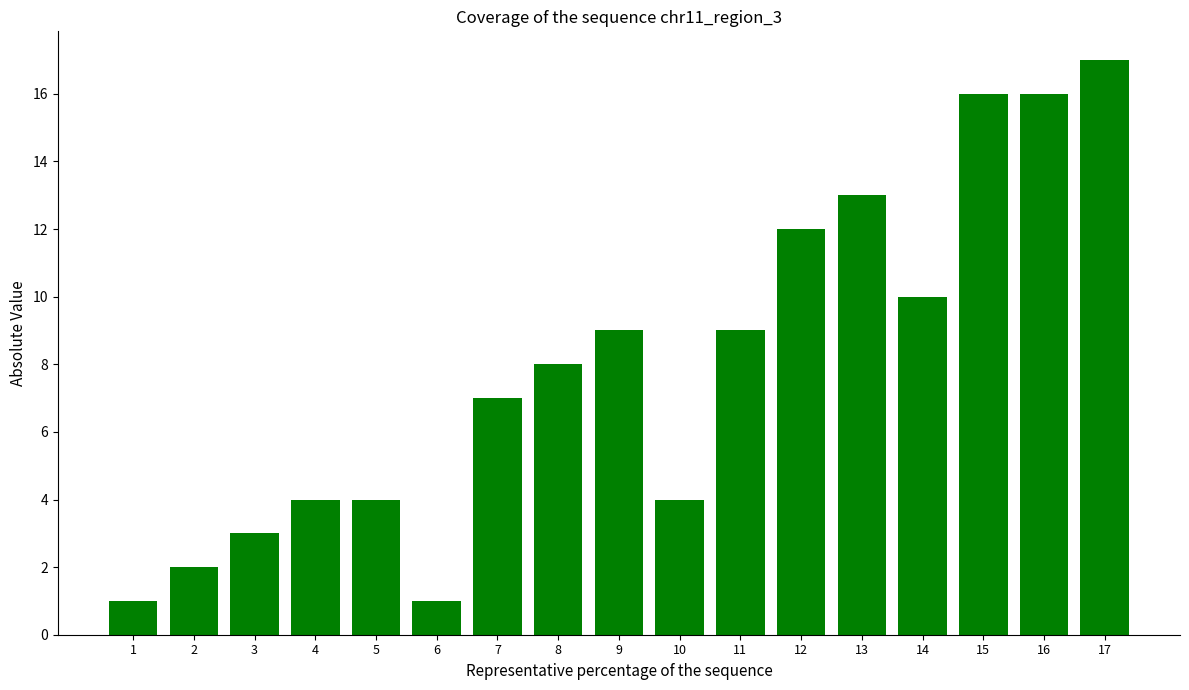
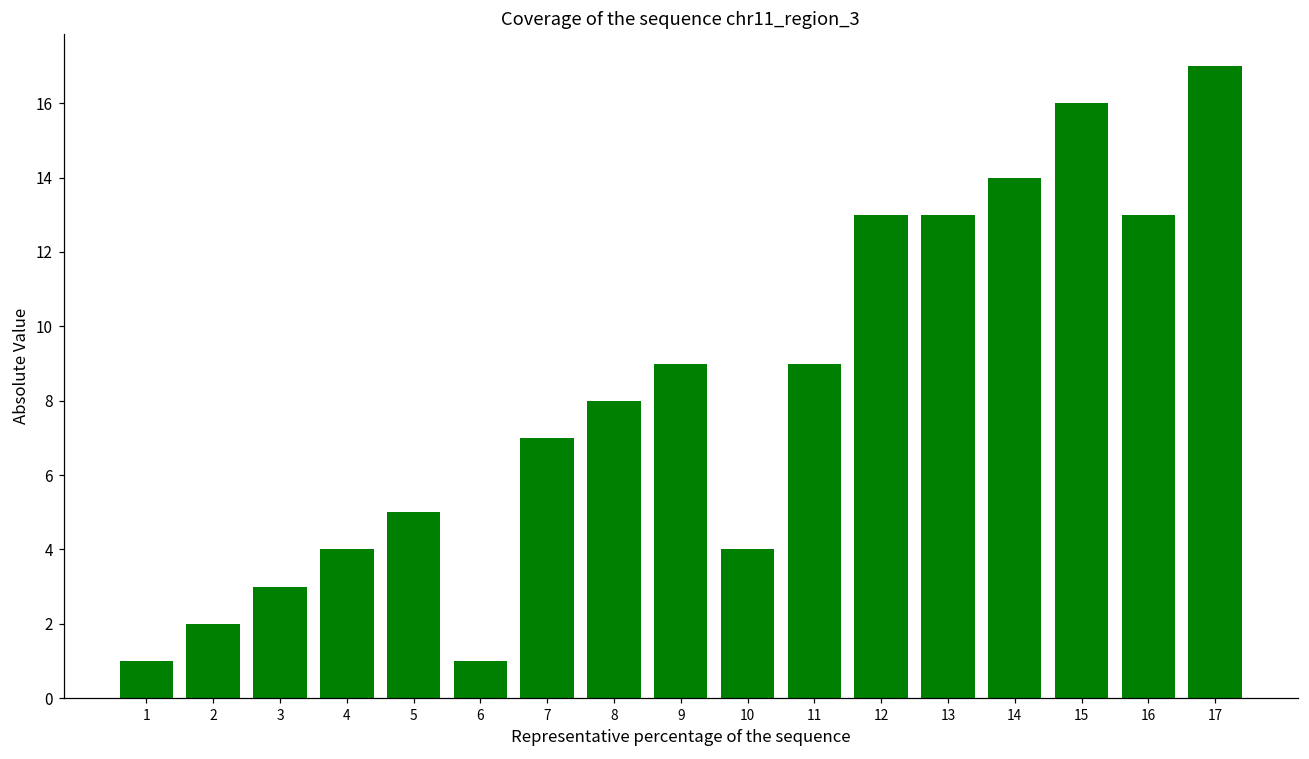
5: 4 -> 5
12: 12 -> 13
14: 10 -> 14
16: 16 -> 13
